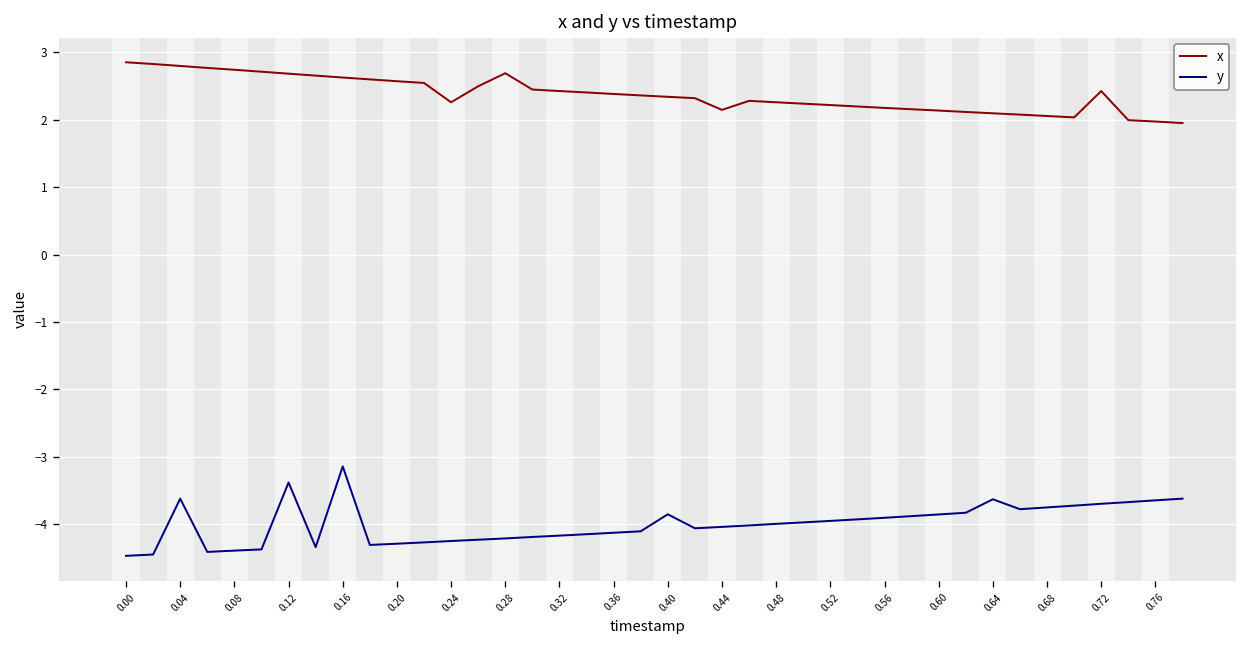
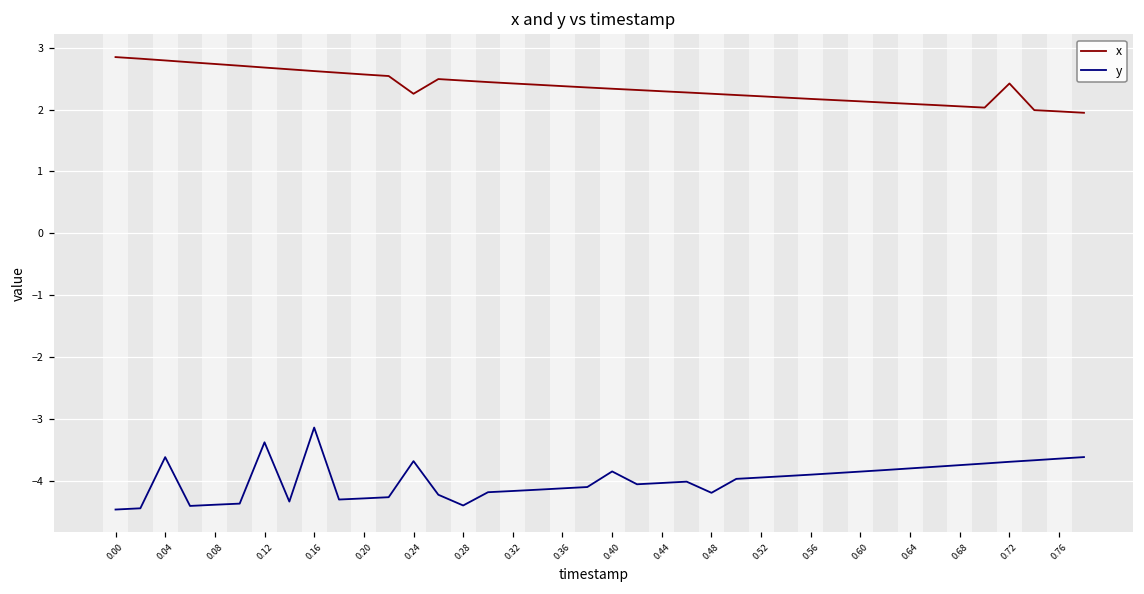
y, 0.24: -4.2 -> -3.7
x, 0.28: 2.7 -> 2.5
y, 0.28: -4.2 -> -4.4
x, 0.44: 2.1 -> 2.3
y, 0.48: -4.0 -> -4.2
y, 0.64: -3.6 -> -3.8
